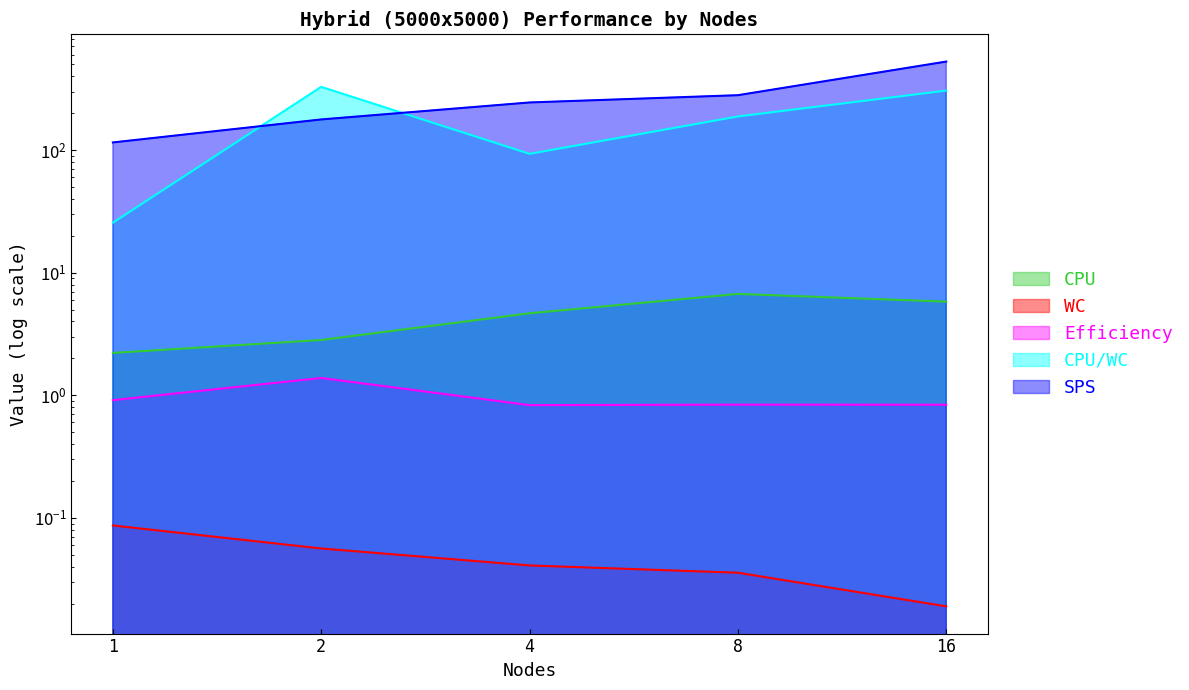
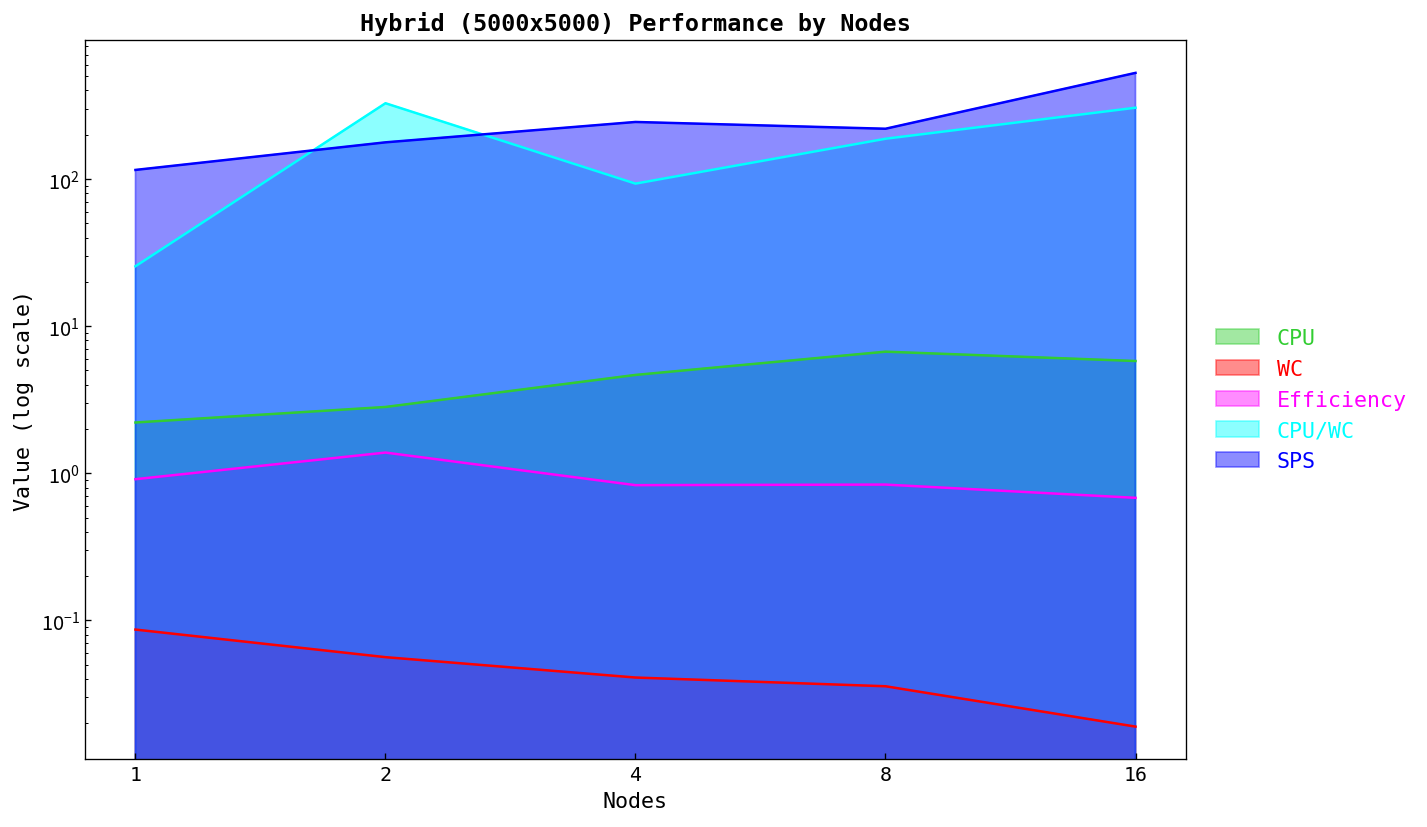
SPS, 8: 280 -> 220
Efficiency, 16: 0.8 -> 0.7
